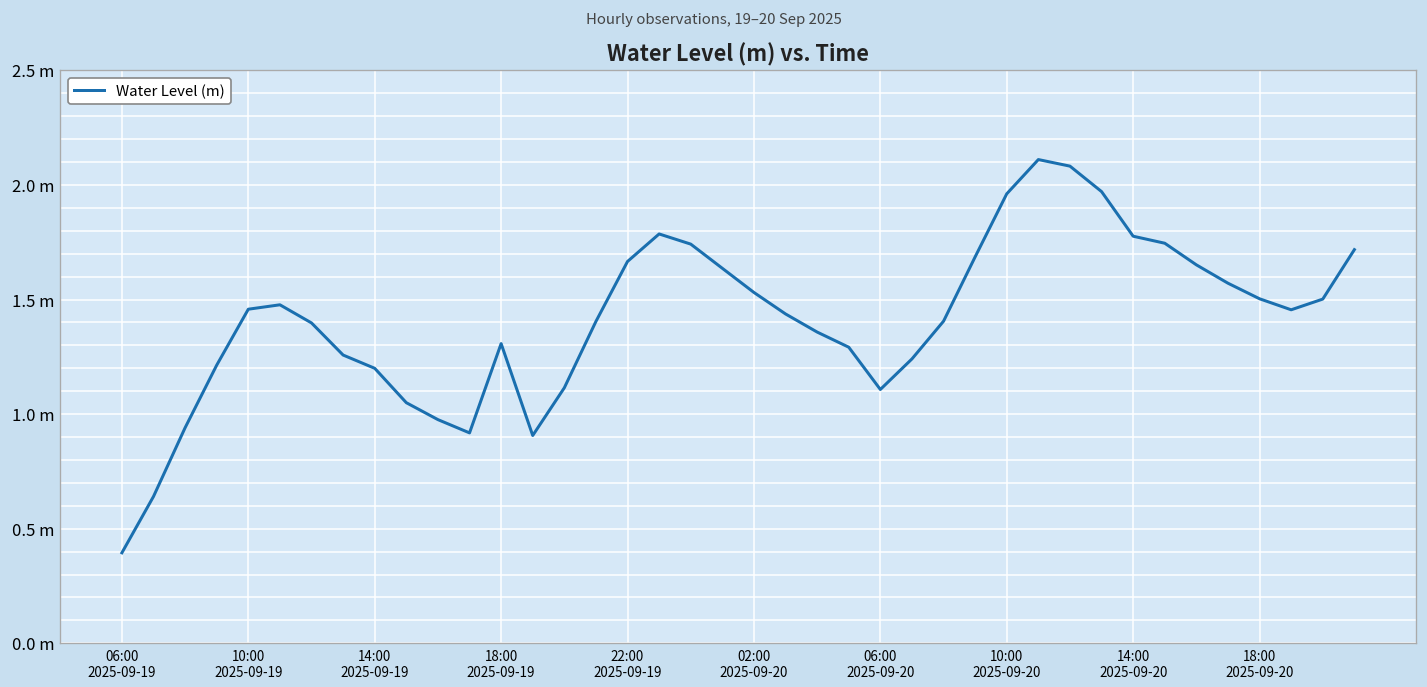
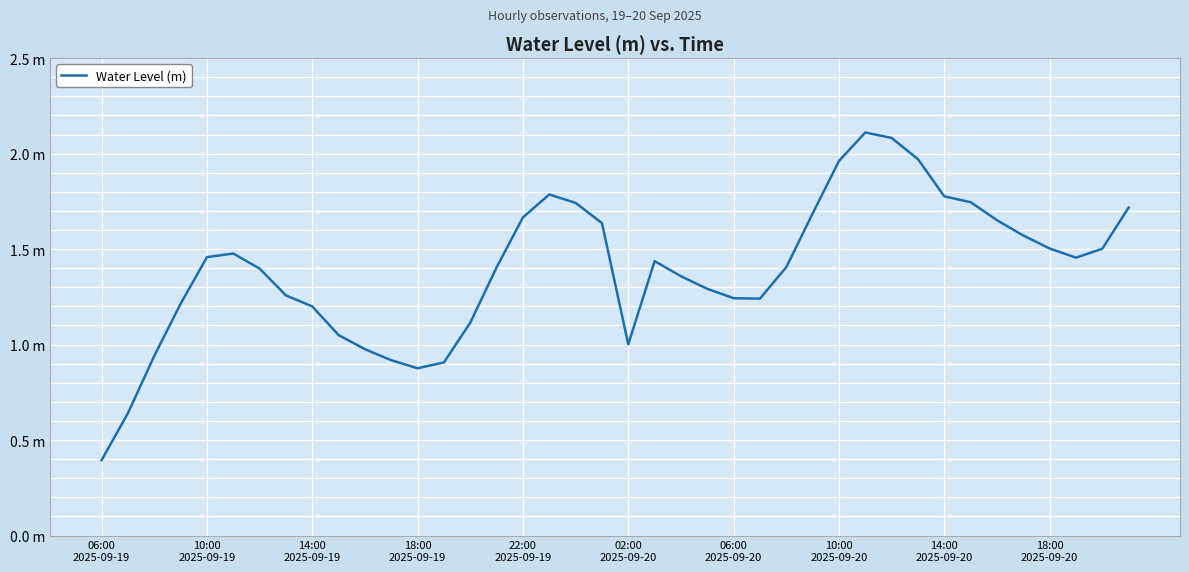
18:00 2025-09-19: 1.31 m -> 0.88 m
02:00 2025-09-20: 1.53 m -> 1.00 m
06:00 2025-09-20: 1.11 m -> 1.24 m
